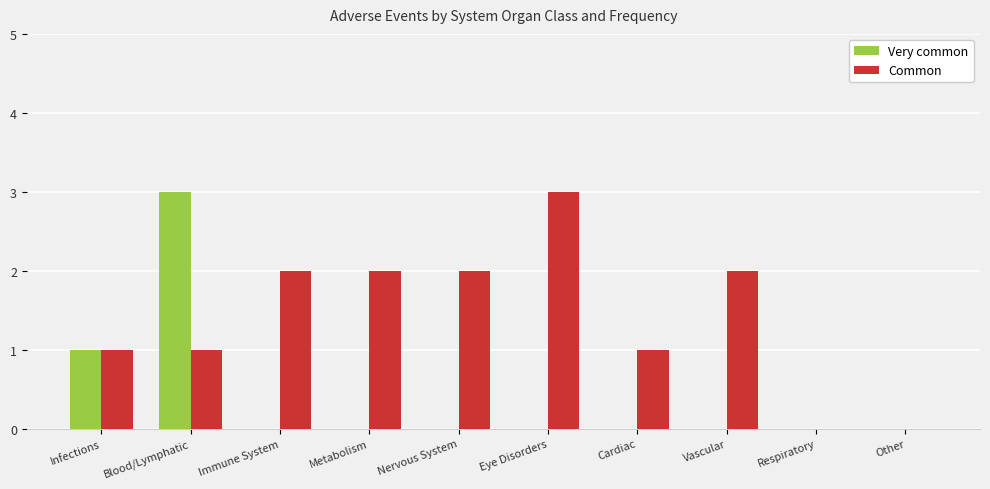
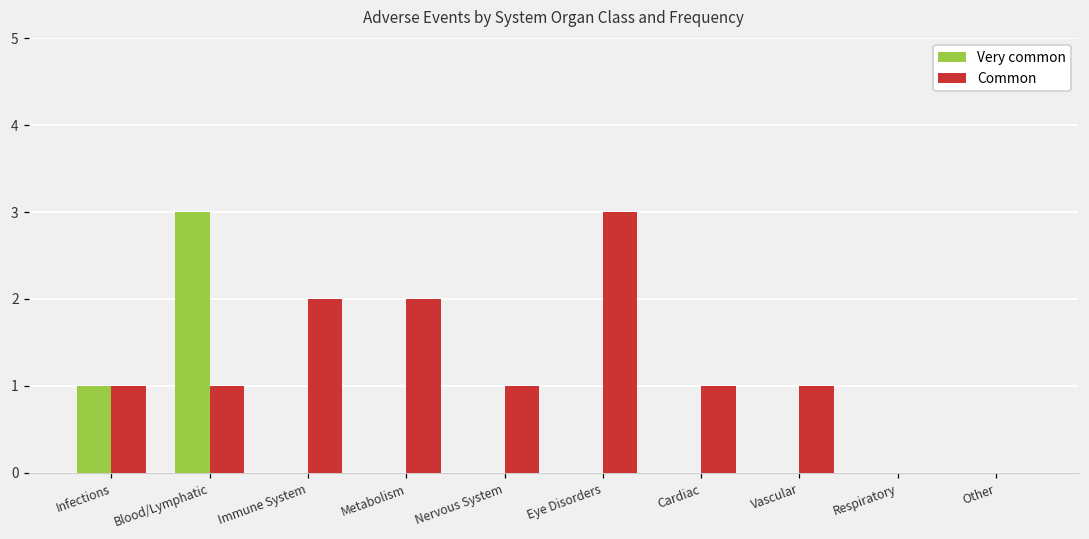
Common, Nervous System: 2 -> 1
Common, Vascular: 2 -> 1
